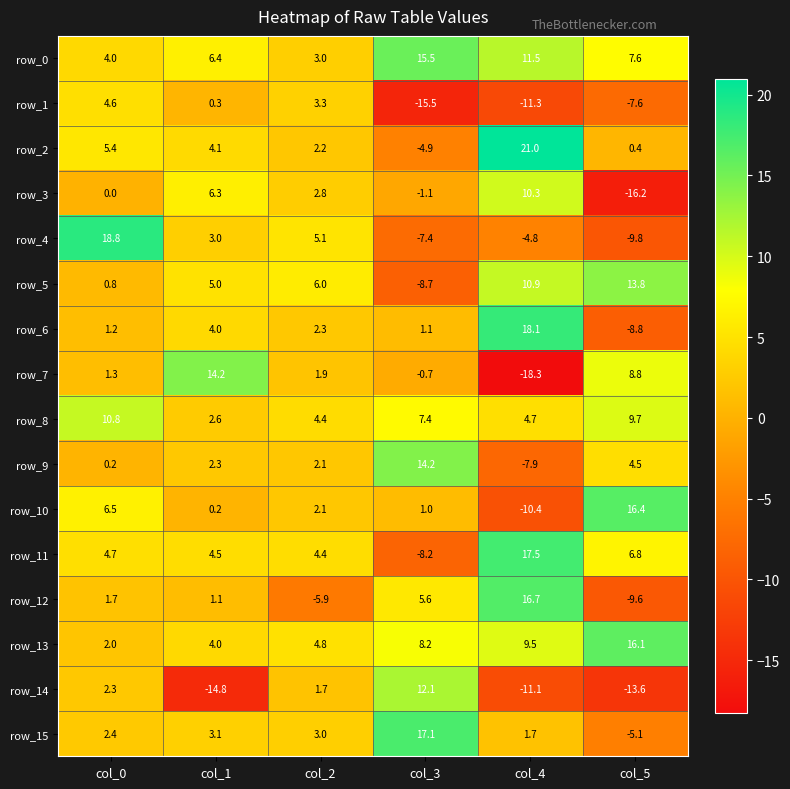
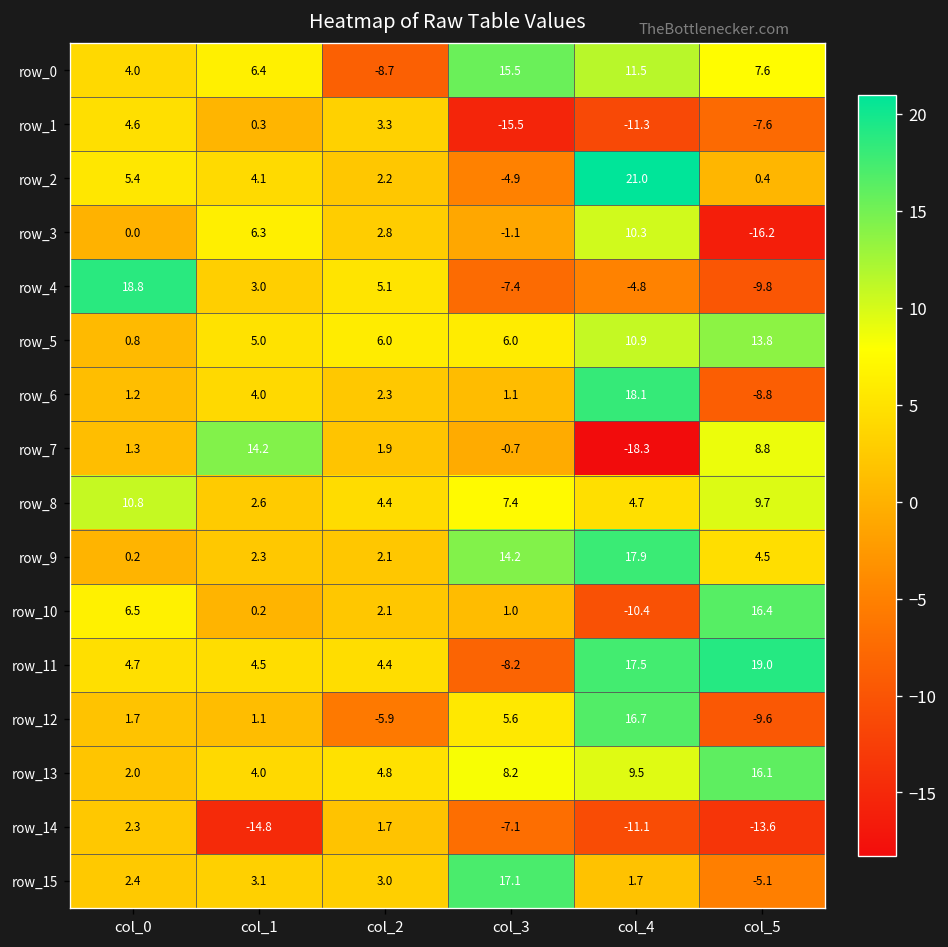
row_0, col_2: 3.0 -> -8.7
row_5, col_3: -8.7 -> 6.0
row_9, col_4: -7.9 -> 17.9
row_11, col_5: 6.8 -> 19.0
row_14, col_3: 12.1 -> -7.1
